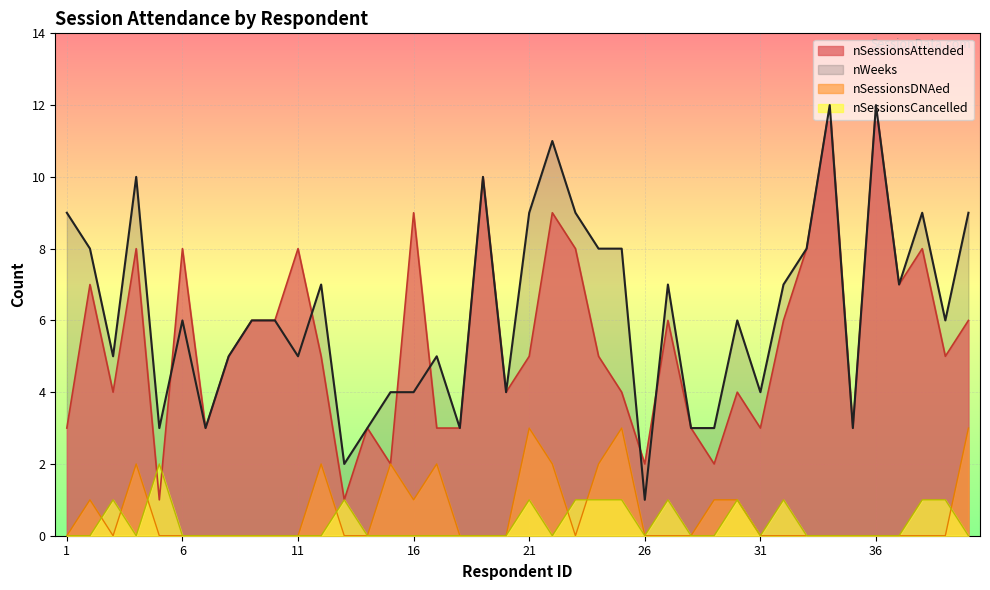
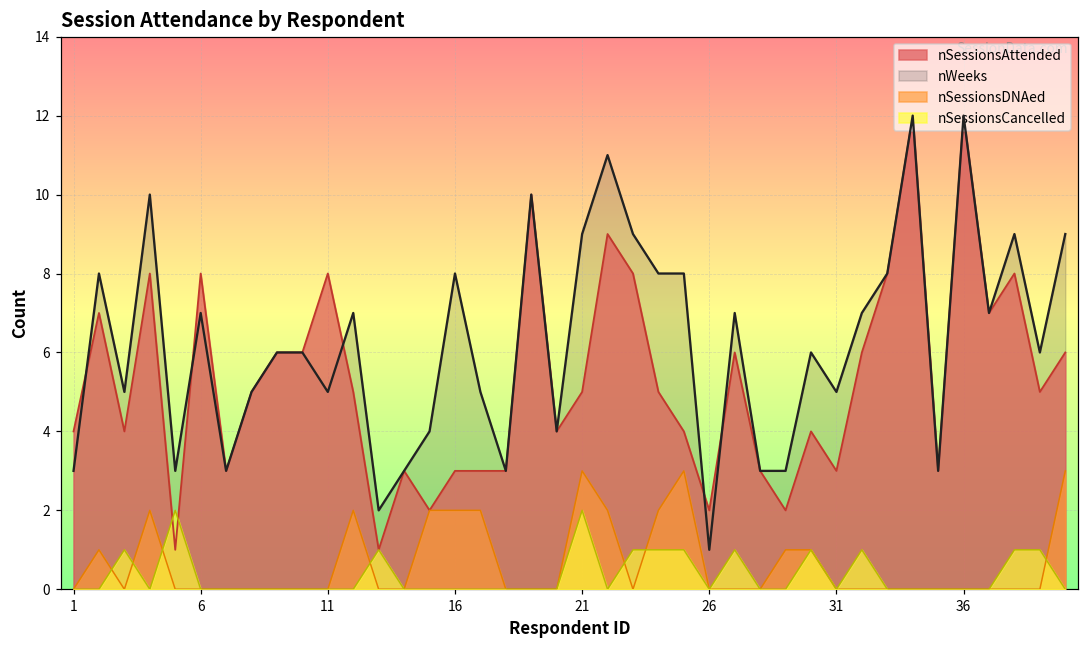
nSessionsAttended, 1: 3 -> 4
nWeeks, 1: 9 -> 3
nWeeks, 6: 6 -> 7
nSessionsAttended, 16: 9 -> 3
nWeeks, 16: 4 -> 8
nSessionsDNAed, 16: 1 -> 2
nSessionsCancelled, 21: 1 -> 2
nWeeks, 31: 4 -> 5
